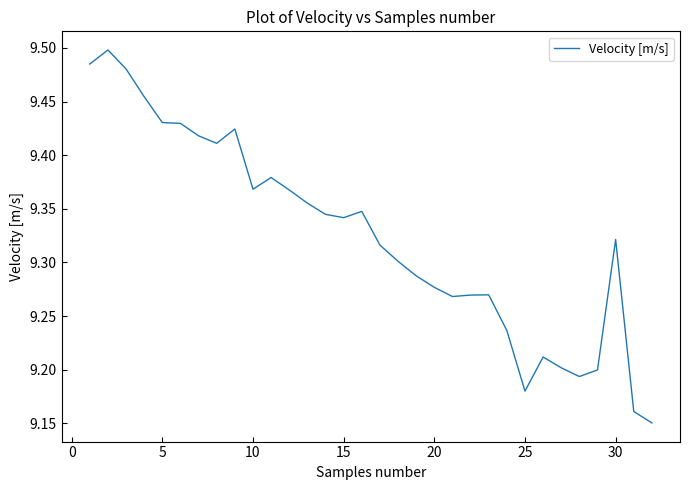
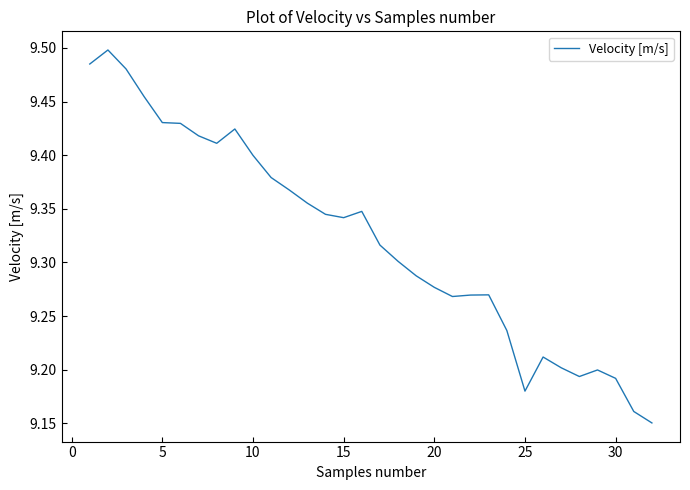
10: 9.368 -> 9.400
30: 9.321 -> 9.192
